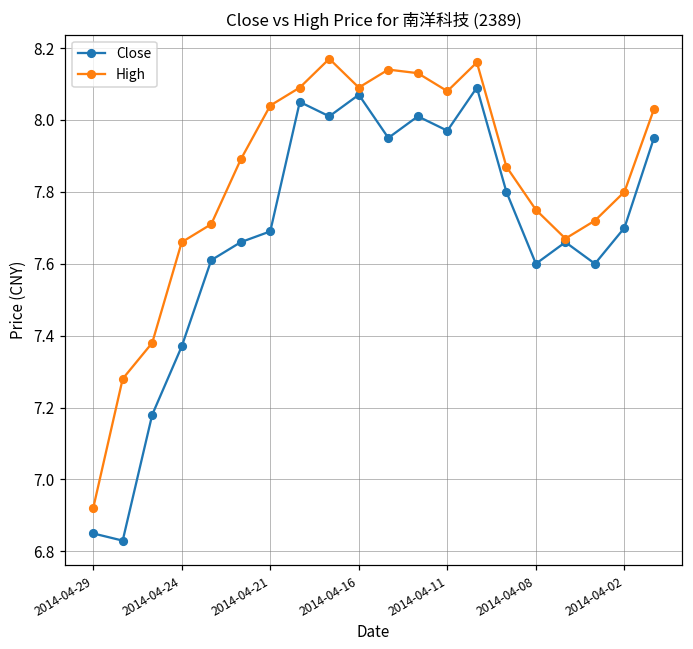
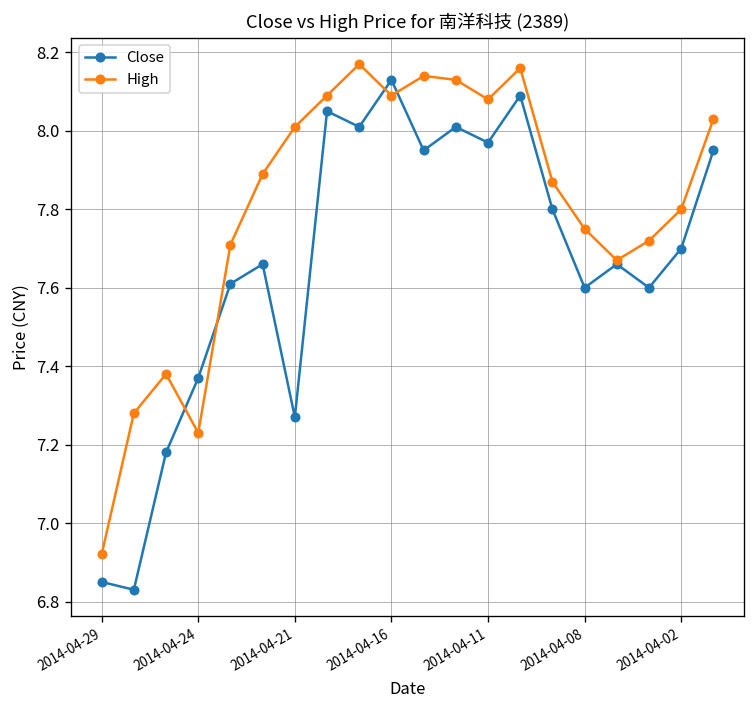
High, 2014-04-24: 7.66 -> 7.23
Close, 2014-04-21: 7.69 -> 7.27
High, 2014-04-21: 8.04 -> 8.01
Close, 2014-04-16: 8.07 -> 8.13
